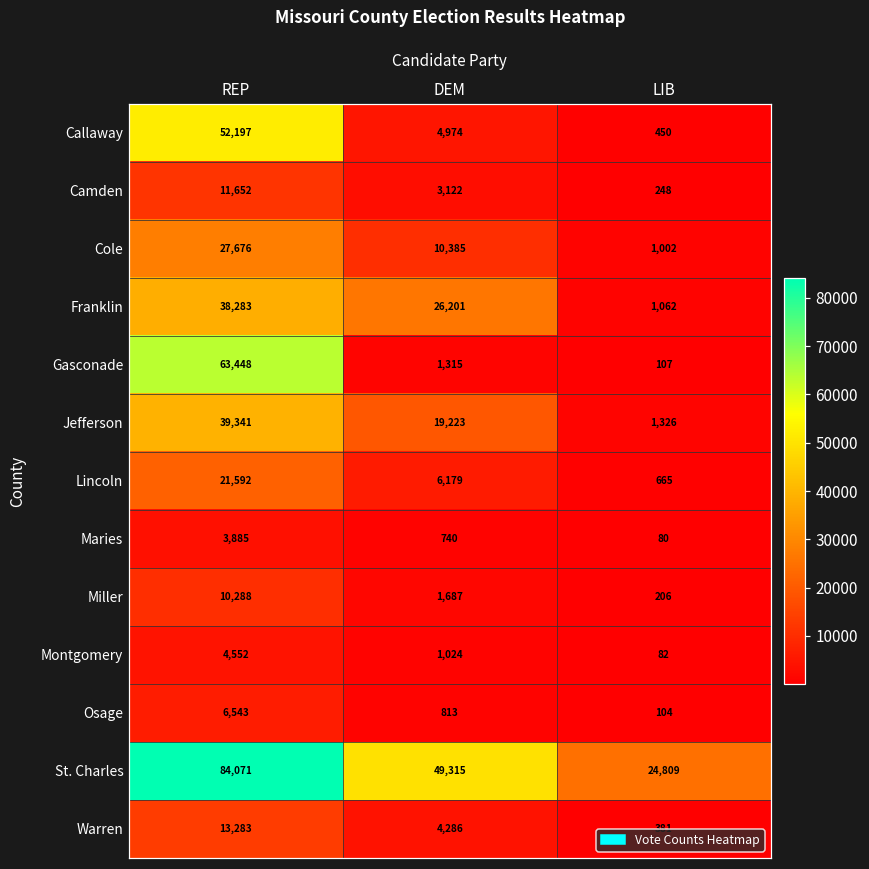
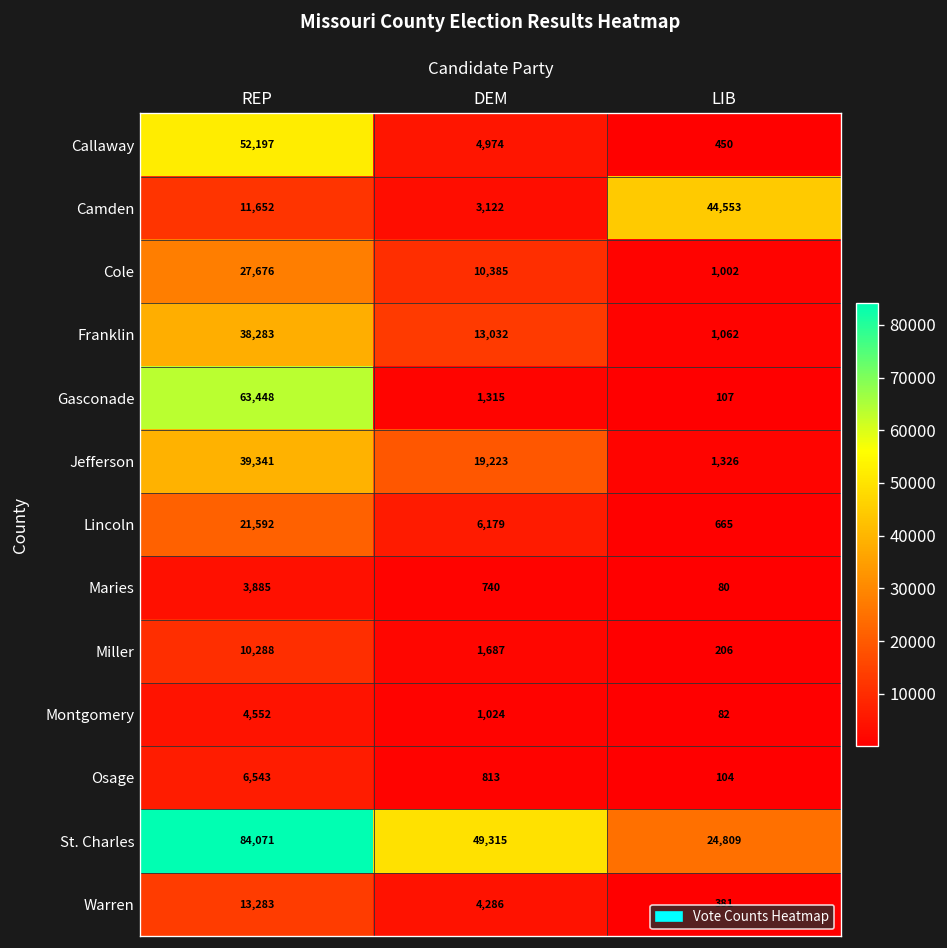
Camden, LIB: 248 -> 44,553
Franklin, DEM: 26,201 -> 13,032
